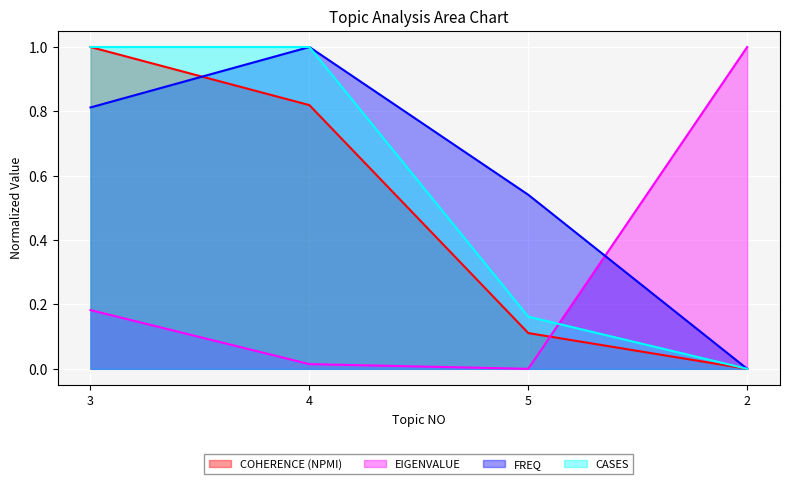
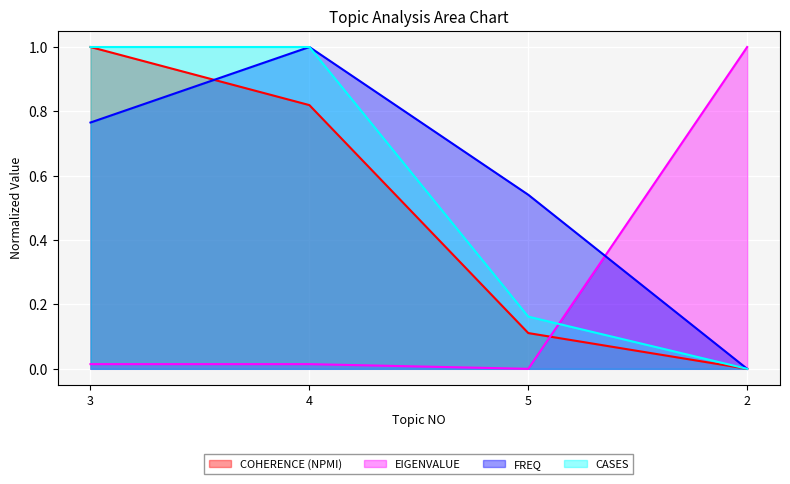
EIGENVALUE, 3: 0.18 -> 0.01
FREQ, 3: 0.81 -> 0.77
